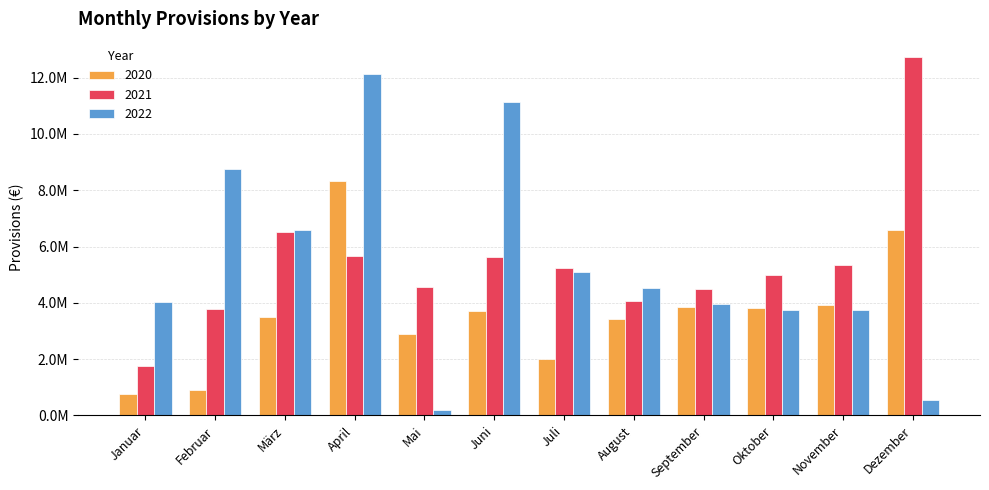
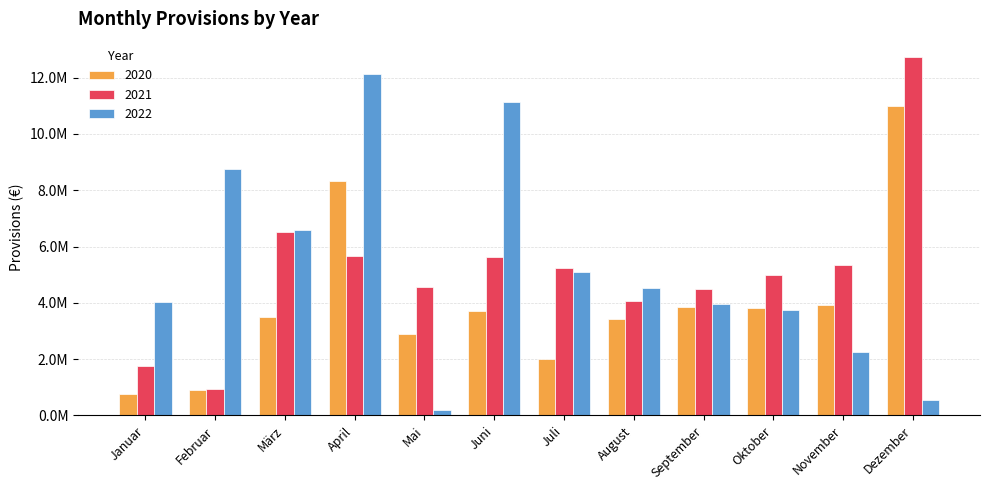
2021, Februar: 3800000 -> 900000
2022, November: 3700000 -> 2300000
2020, Dezember: 6600000 -> 11000000
